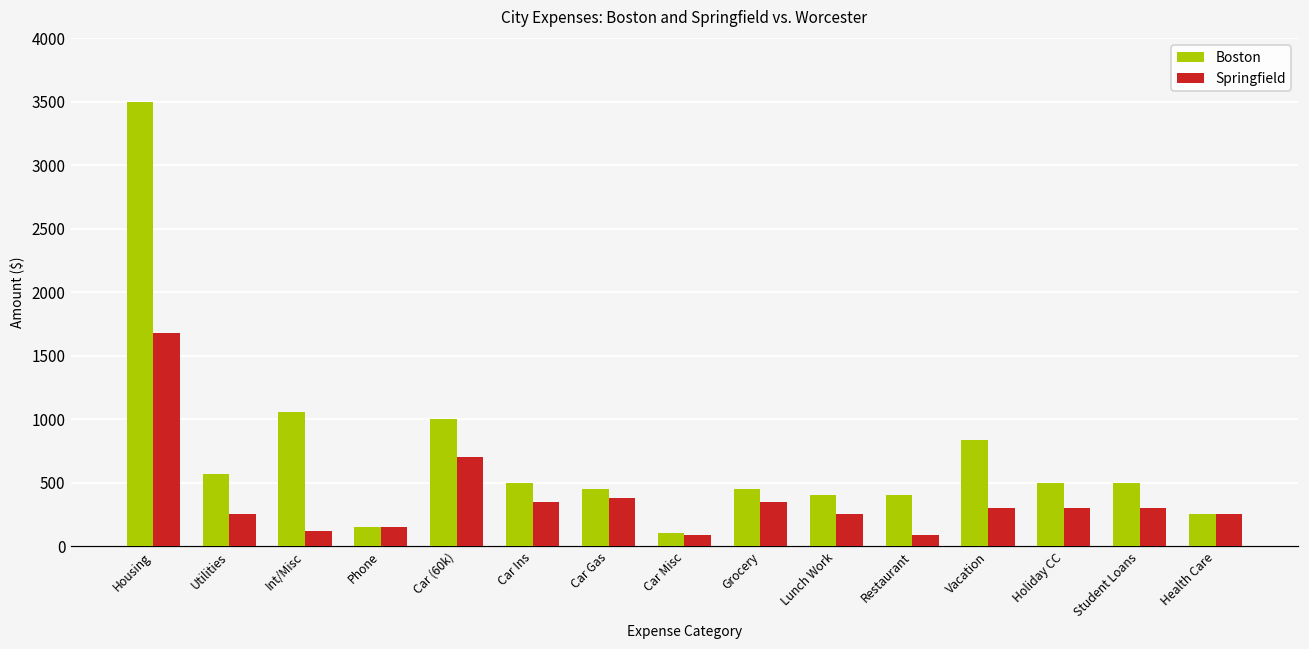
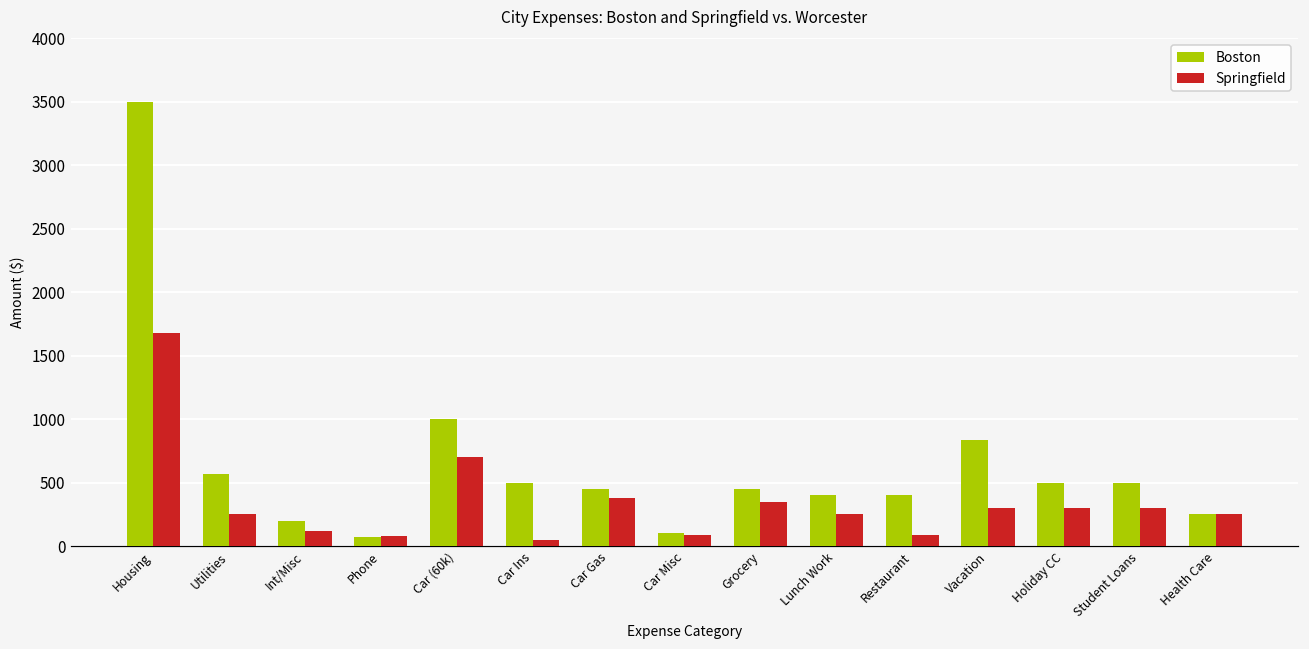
Boston, Int/Misc: 1060 -> 200
Boston, Phone: 150 -> 80
Springfield, Phone: 150 -> 80
Springfield, Car Ins: 350 -> 50
